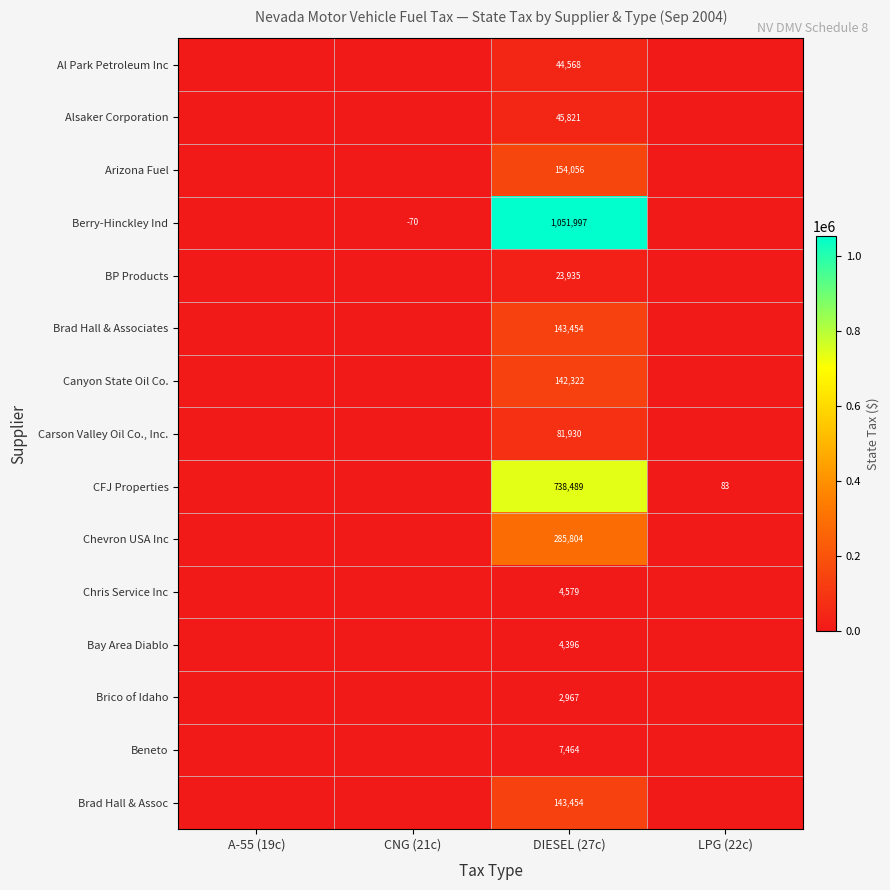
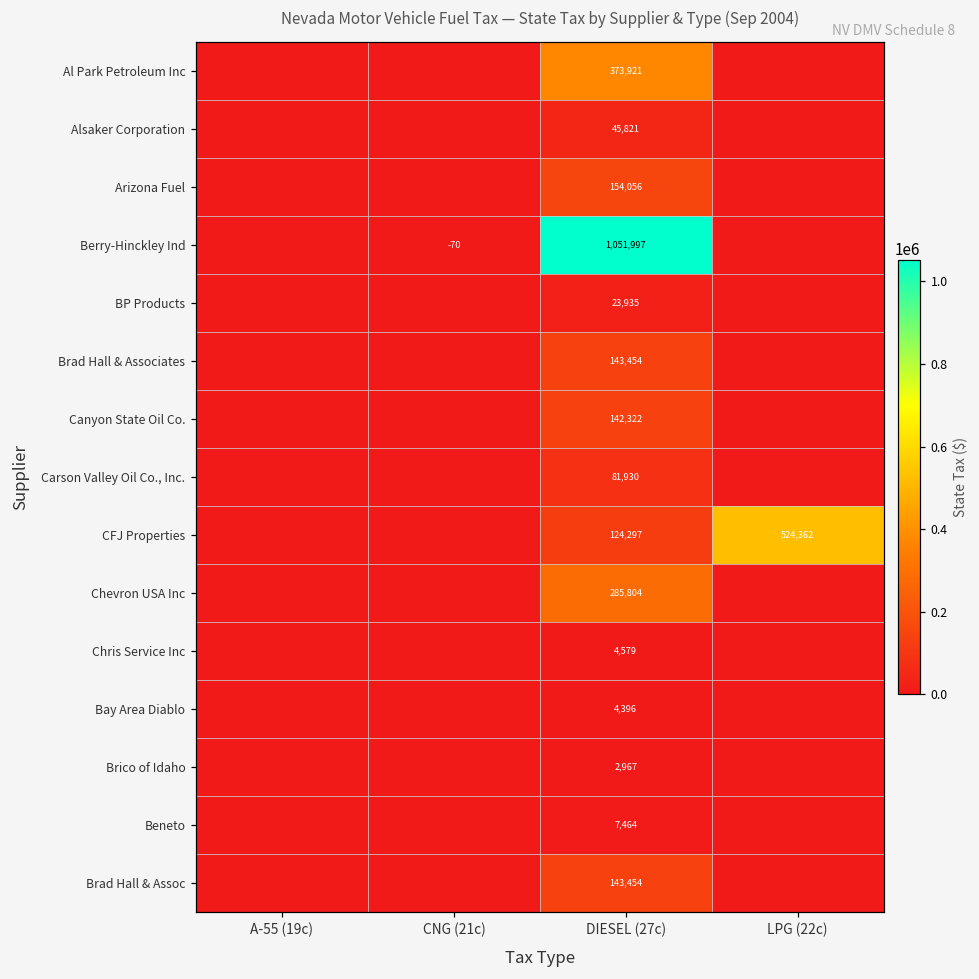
Al Park Petroleum Inc, DIESEL (27c): 44,568 -> 373,921
CFJ Properties, DIESEL (27c): 738,489 -> 124,297
CFJ Properties, LPG (22c): 83 -> 524,362
